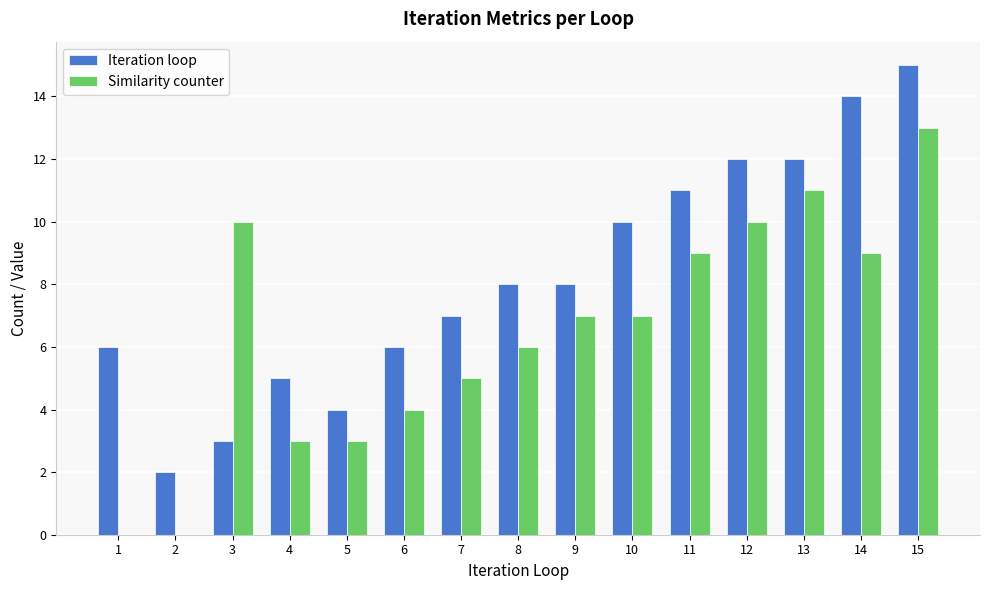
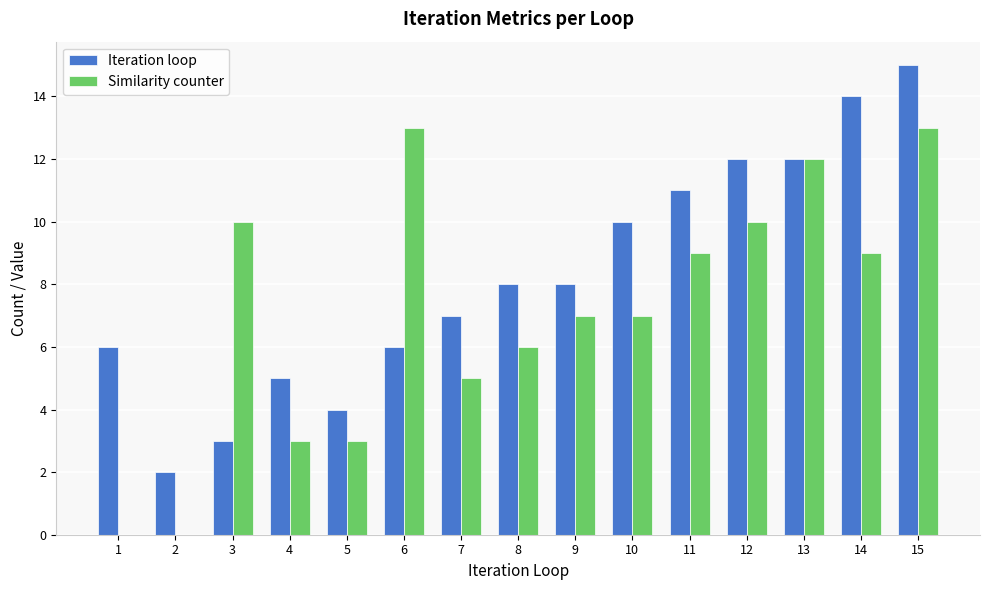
Similarity counter, 6: 4 -> 13
Similarity counter, 13: 11 -> 12
